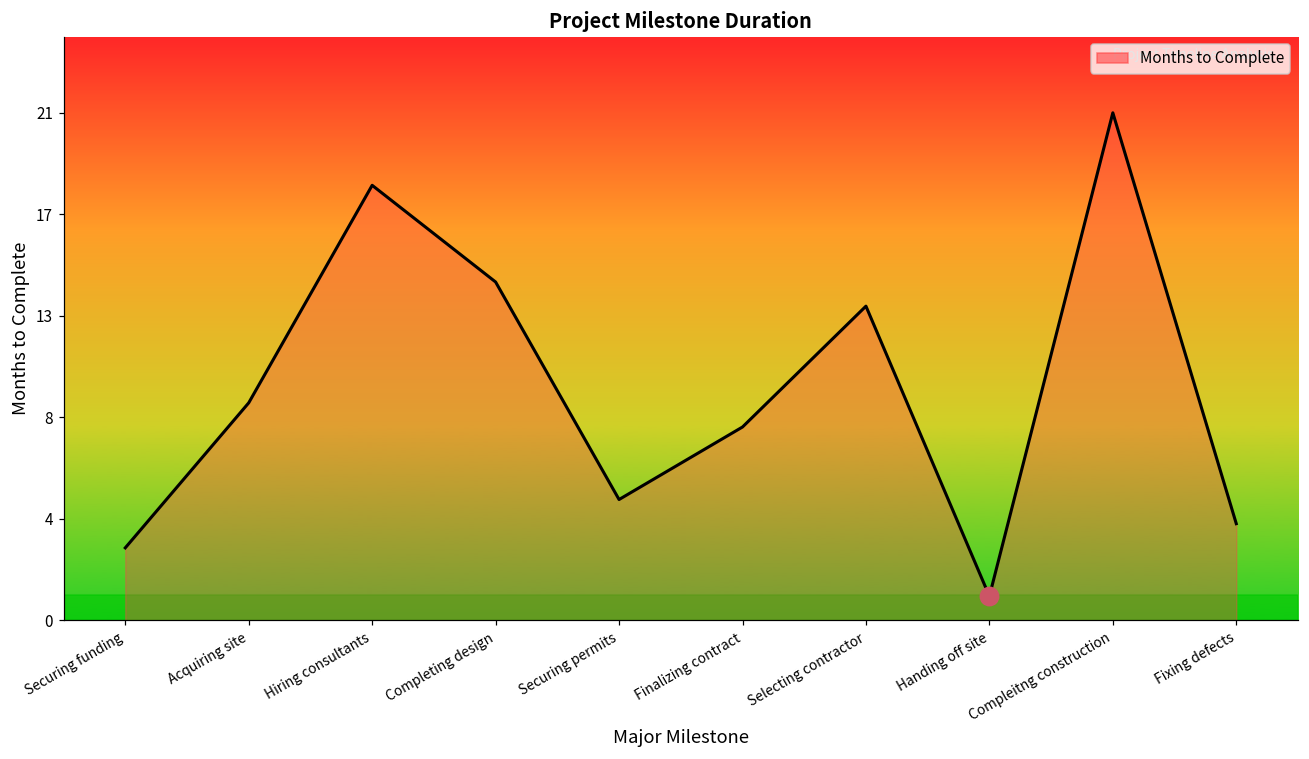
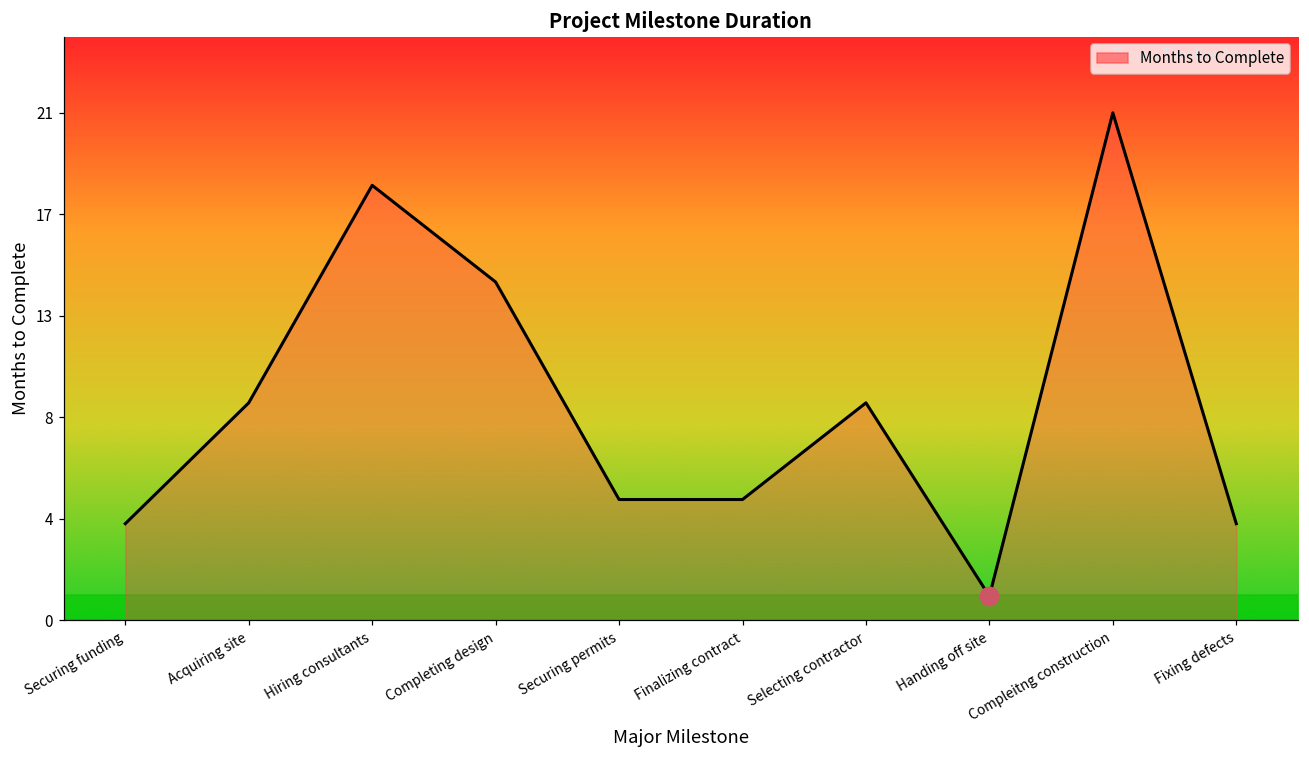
Months to Complete, Securing funding: 3 -> 4
Months to Complete, Finalizing contract: 8 -> 5
Months to Complete, Selecting contractor: 13 -> 9
